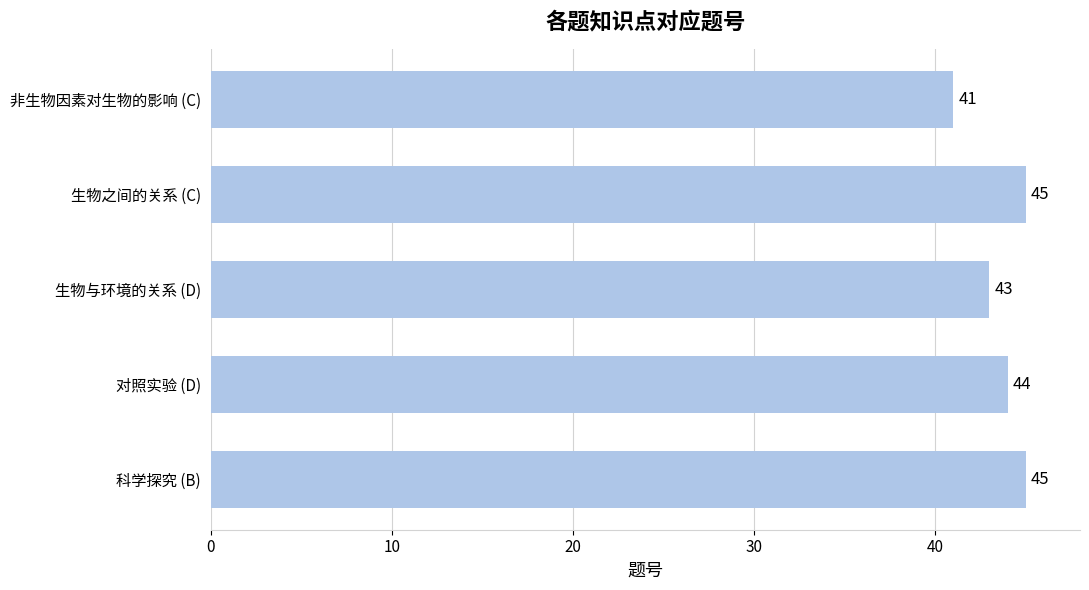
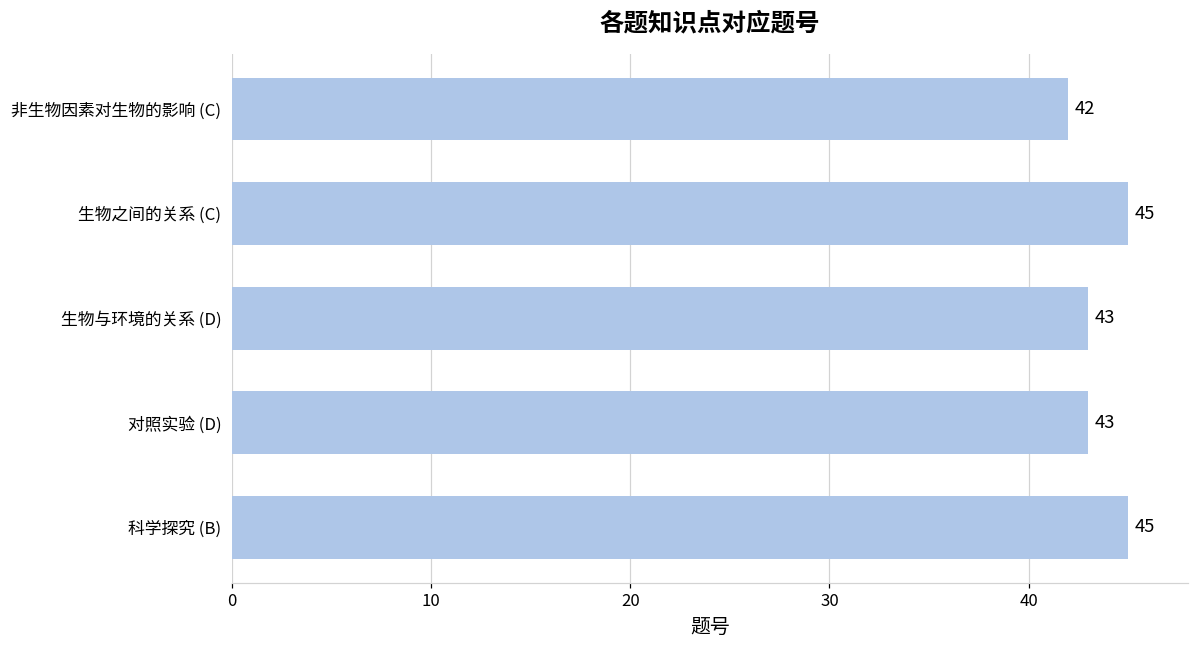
非生物因素对生物的影响 (C): 41 -> 42
对照实验 (D): 44 -> 43
